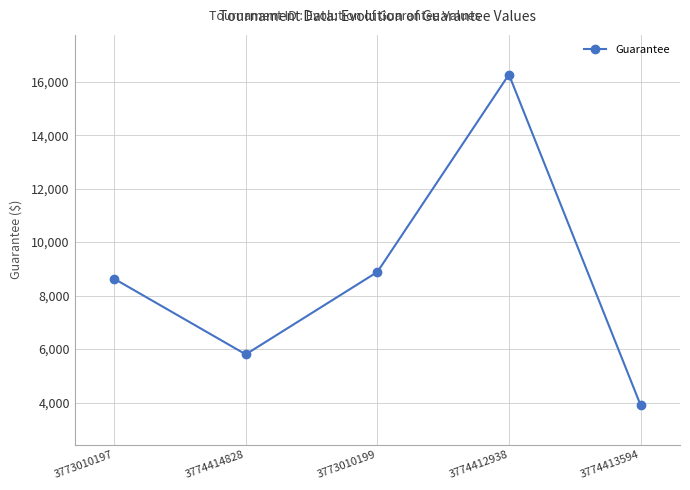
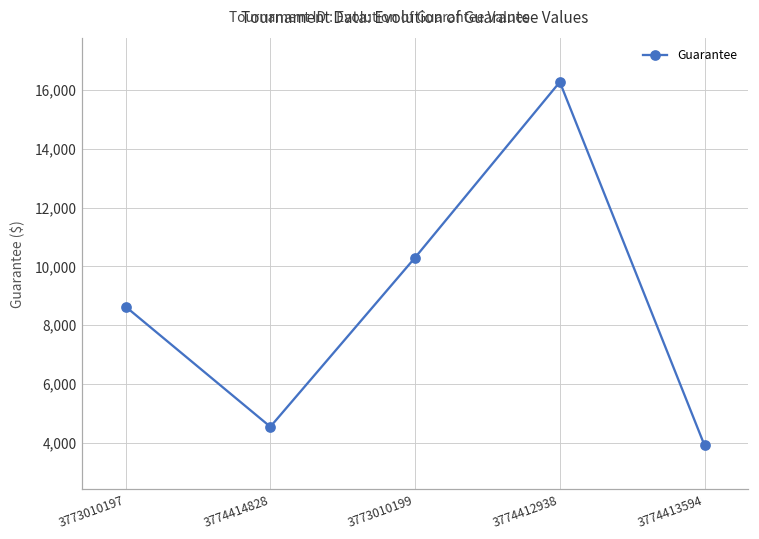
3774414828: 5,800 -> 4,500
3773010199: 8,900 -> 10,300
